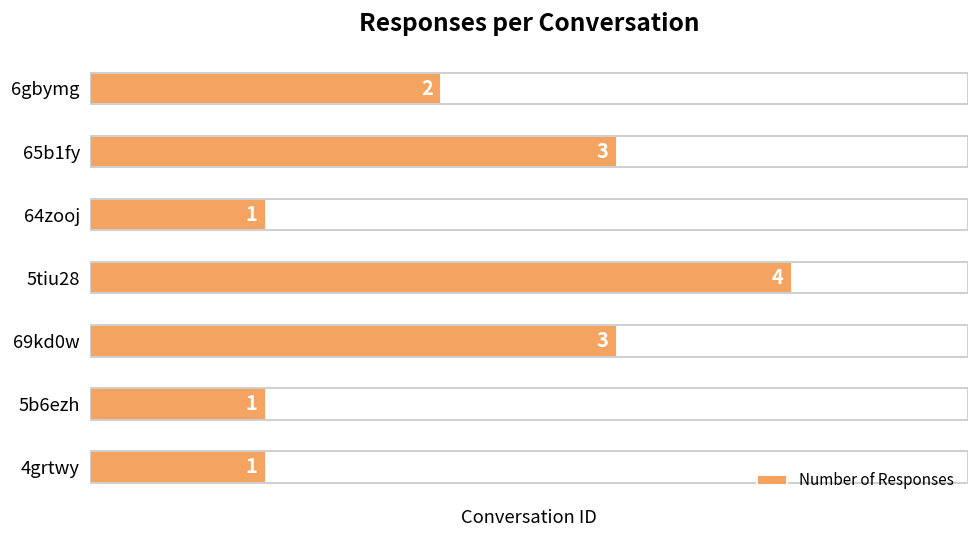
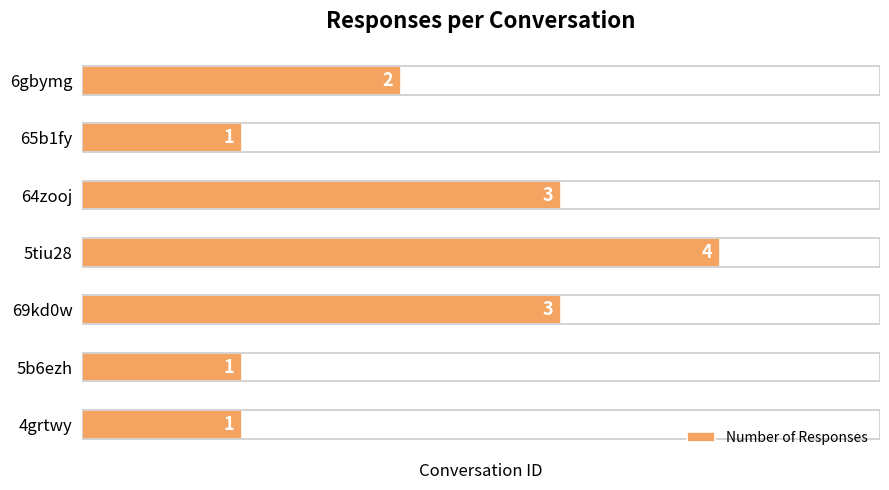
65b1fy: 3 -> 1
64zooj: 1 -> 3
